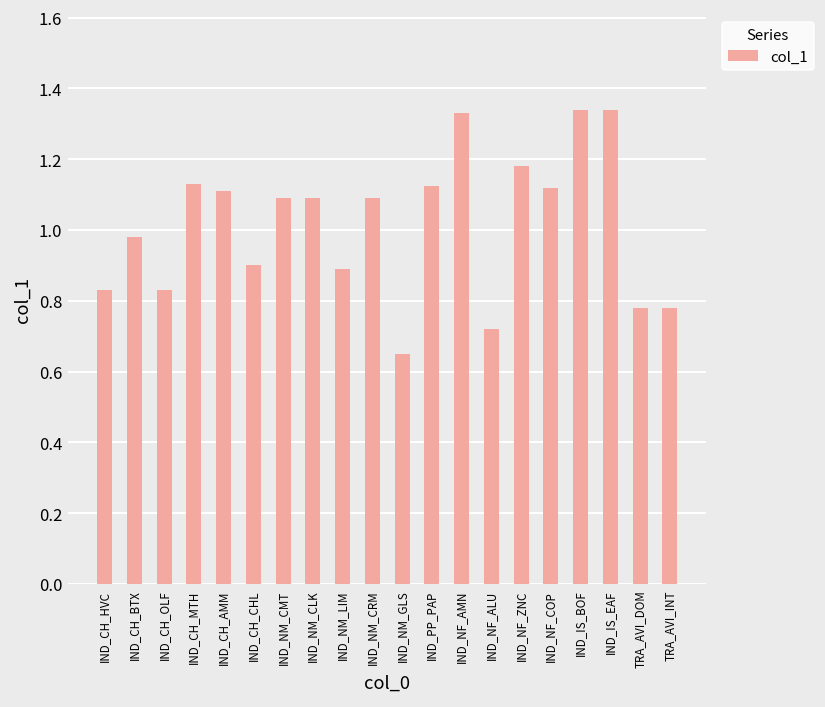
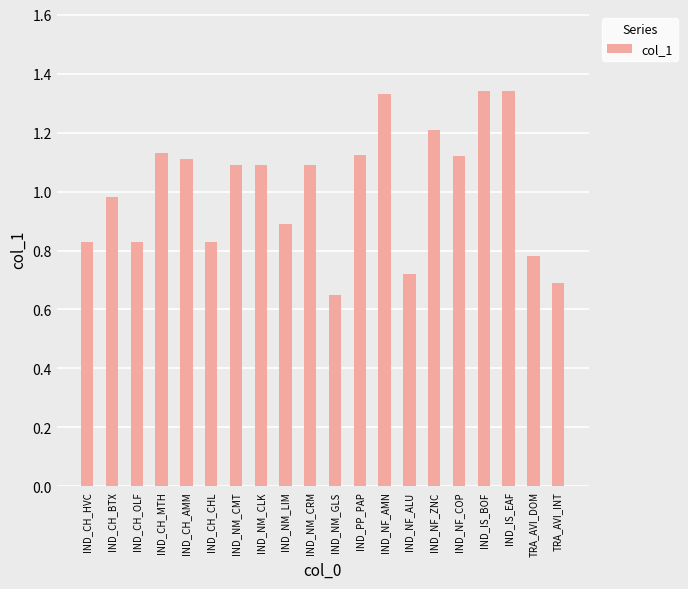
IND_CH_CHL: 0.90 -> 0.83
IND_NF_ZNC: 1.18 -> 1.21
TRA_AVI_INT: 0.78 -> 0.69
